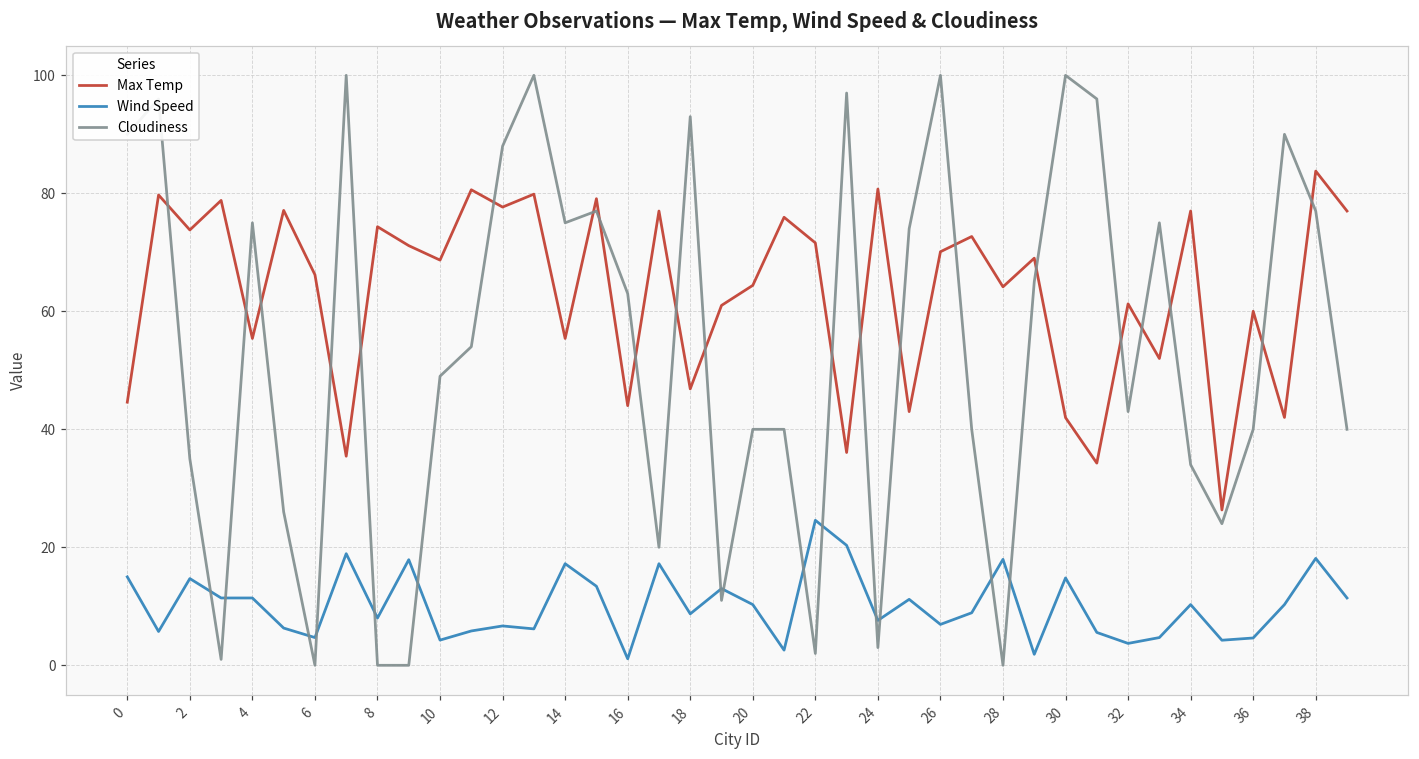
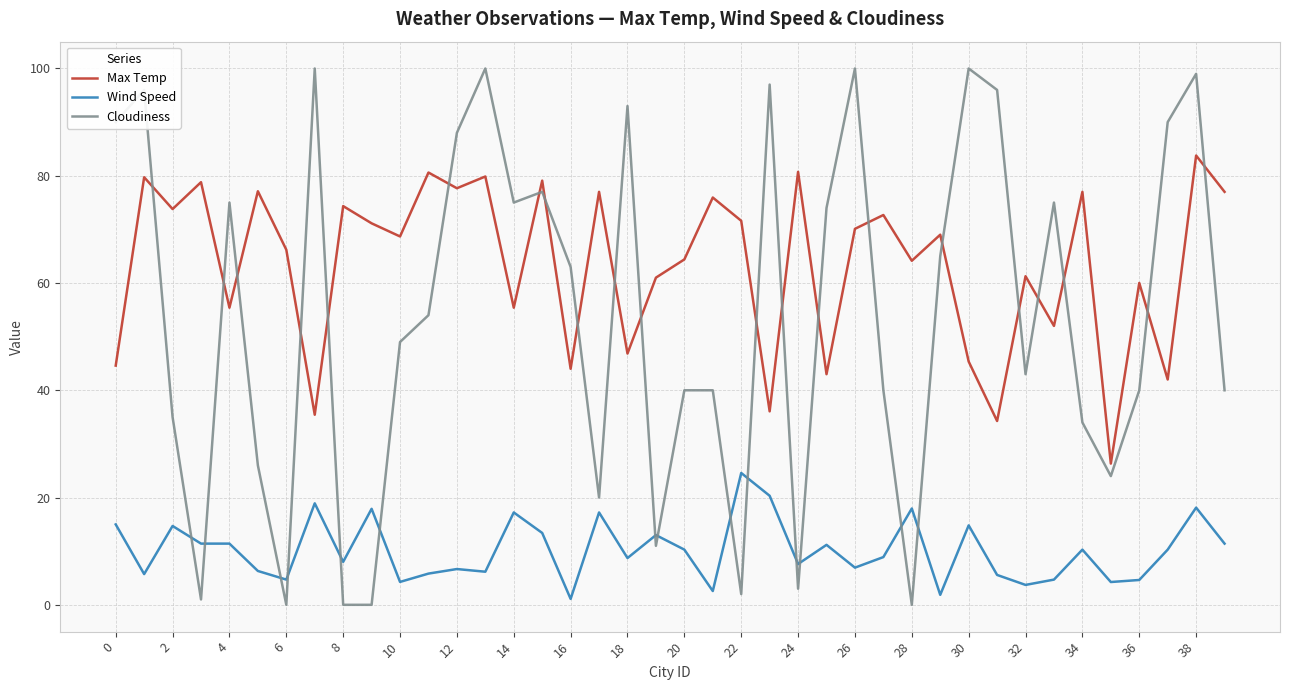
Max Temp, 30: 42 -> 45
Cloudiness, 38: 77 -> 99
